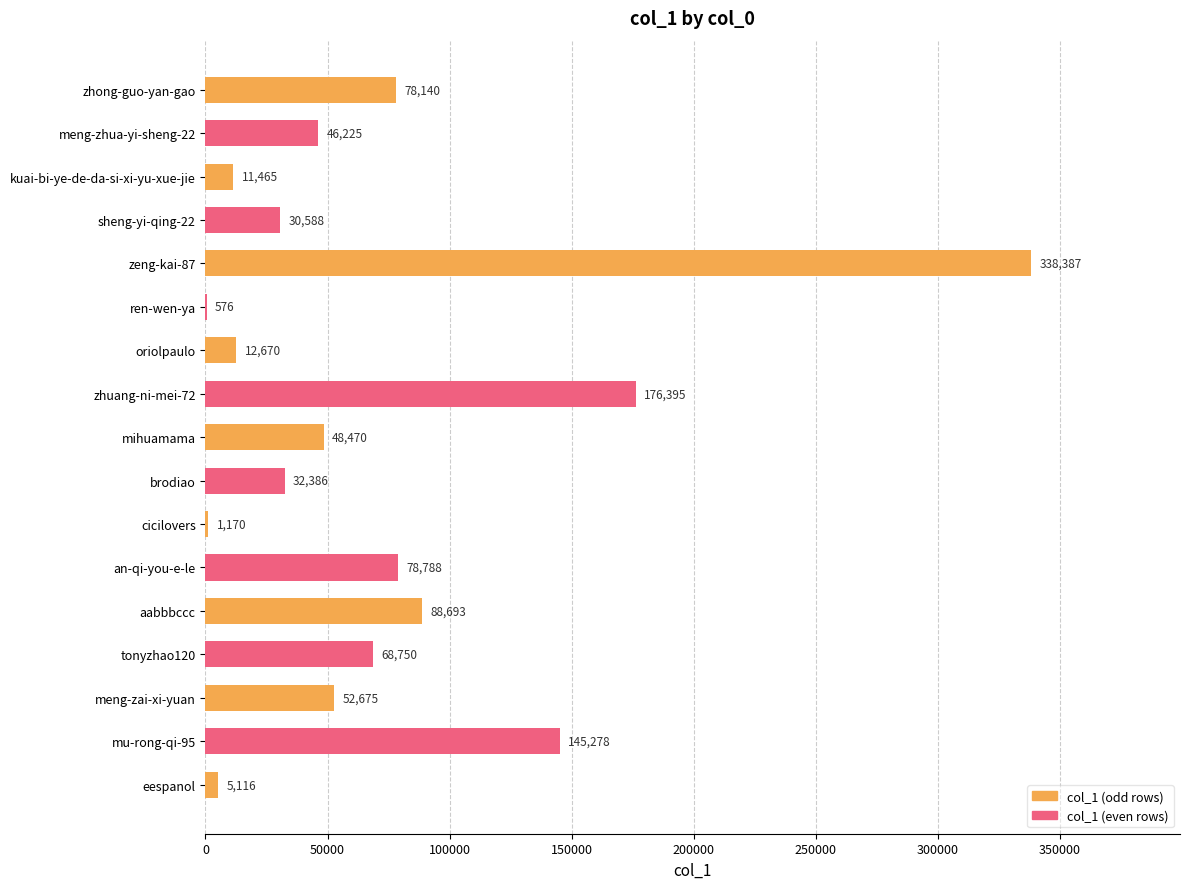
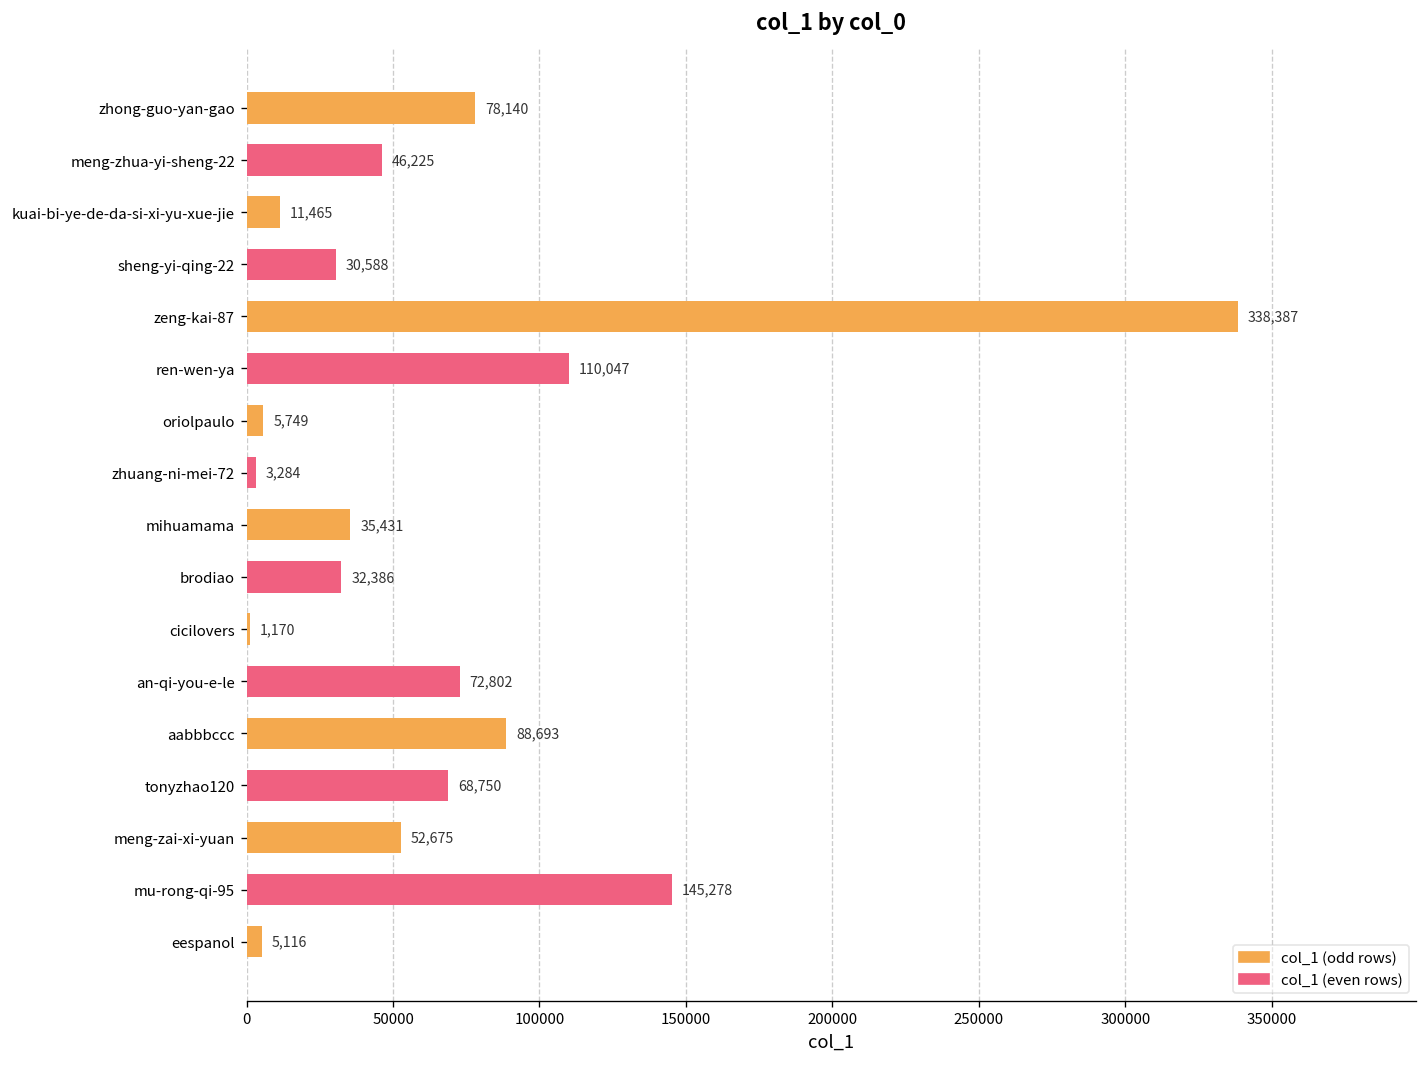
ren-wen-ya: 576 -> 110,047
oriolpaulo: 12,670 -> 5,749
zhuang-ni-mei-72: 176,395 -> 3,284
mihuamama: 48,470 -> 35,431
an-qi-you-e-le: 78,788 -> 72,802
